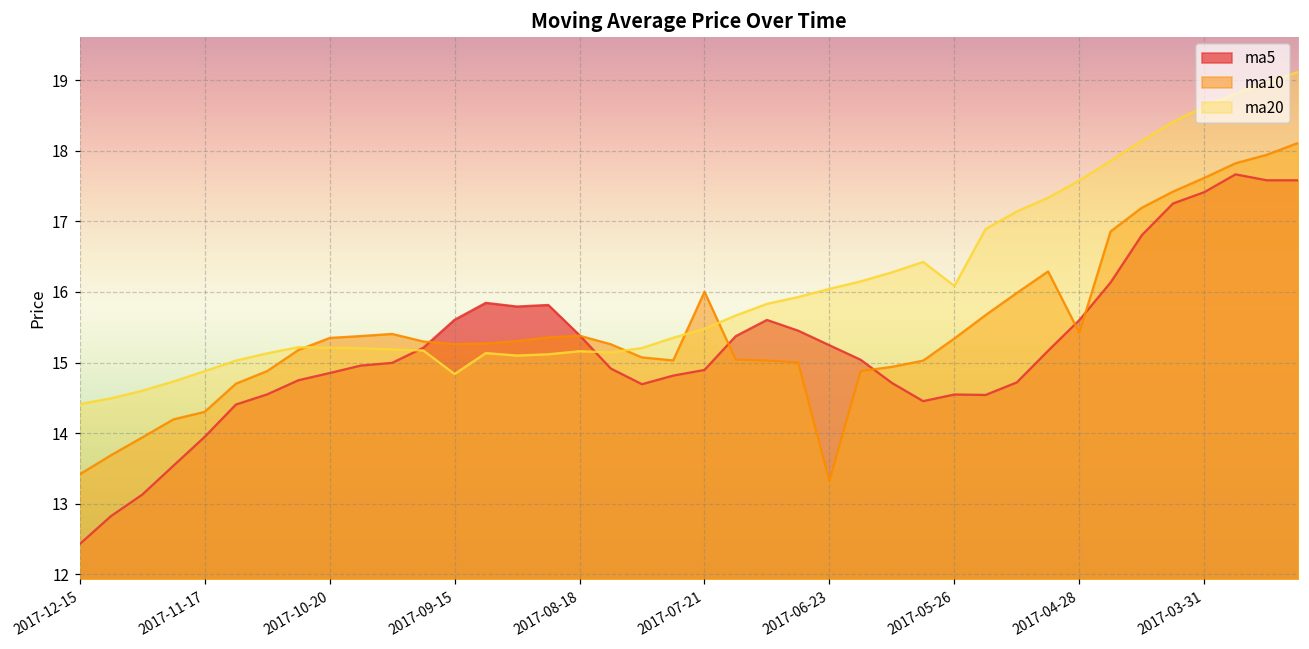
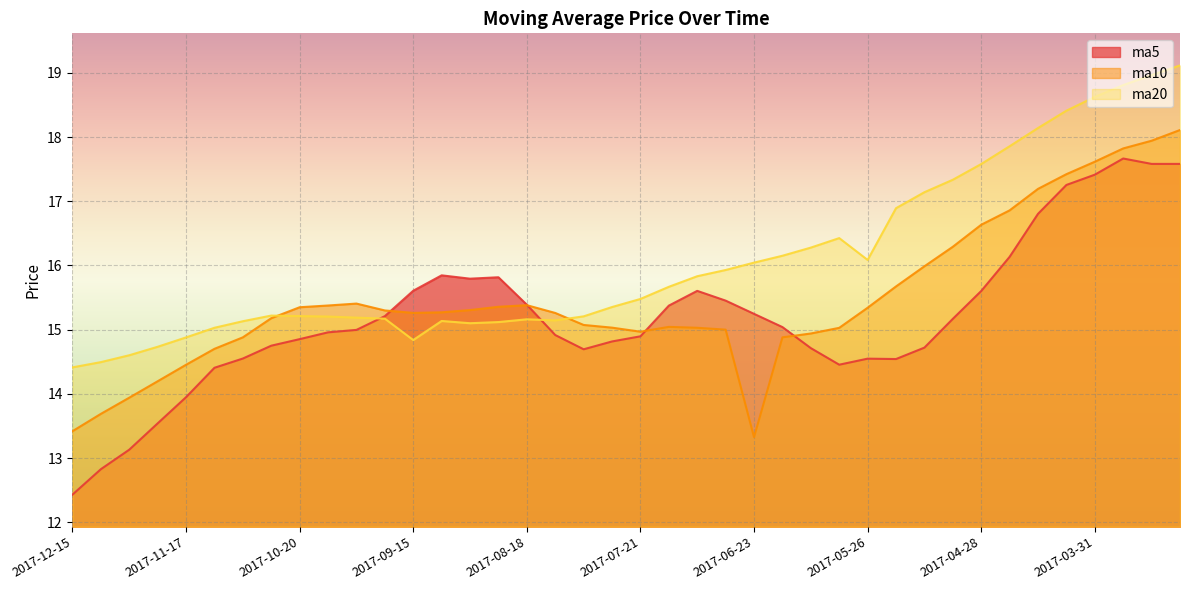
ma10, 2017-11-17: 14.3 -> 14.5
ma10, 2017-07-21: 16.0 -> 15.0
ma10, 2017-04-28: 15.4 -> 16.6
